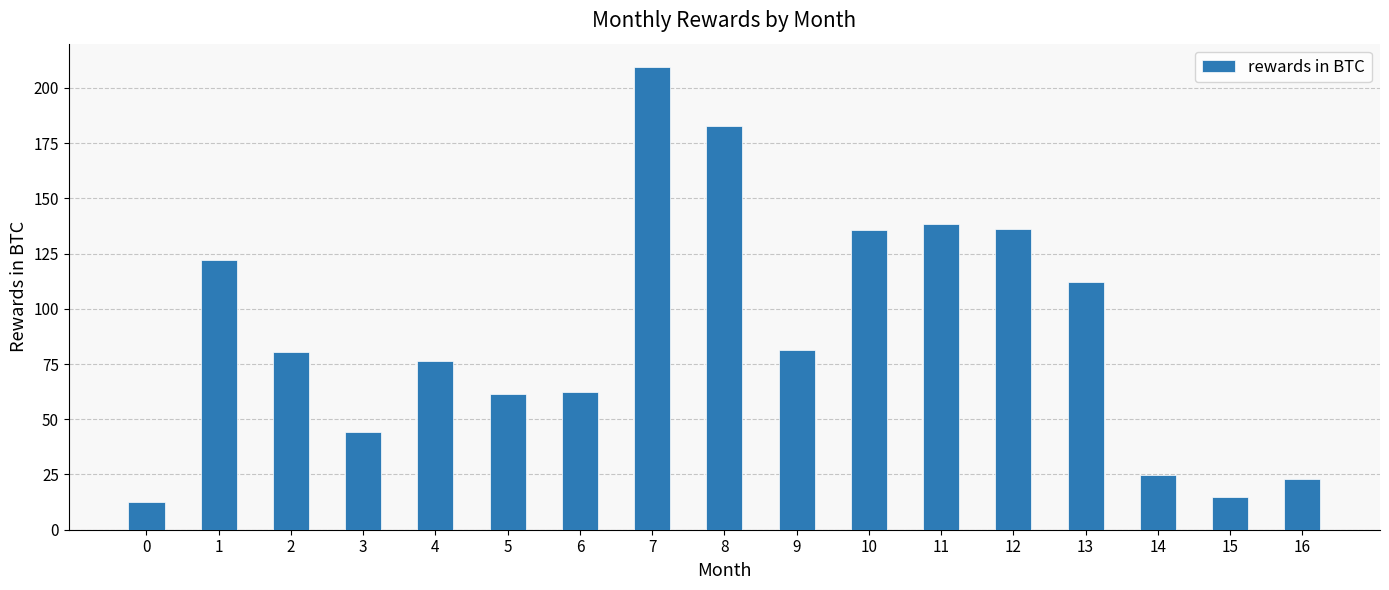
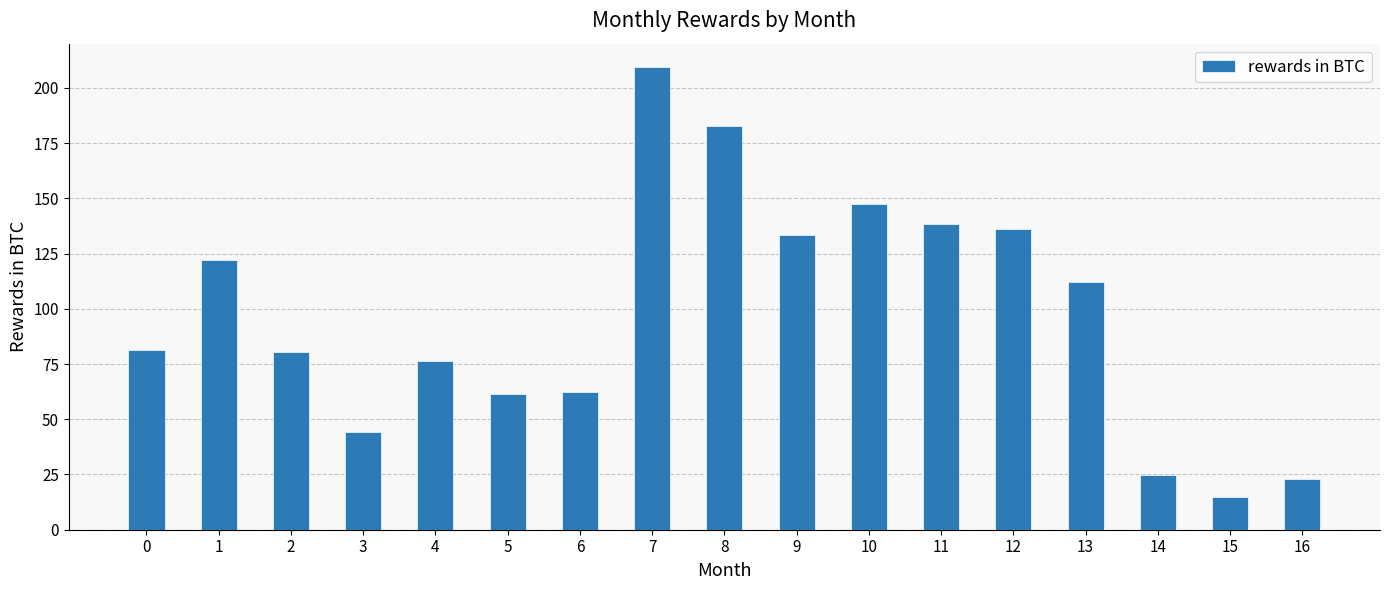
0: 13 -> 81
9: 81 -> 133
10: 136 -> 148
